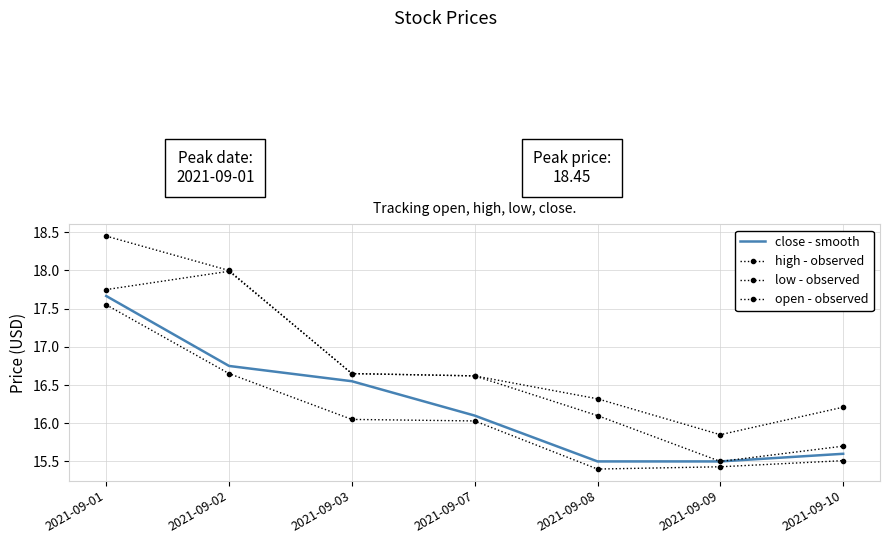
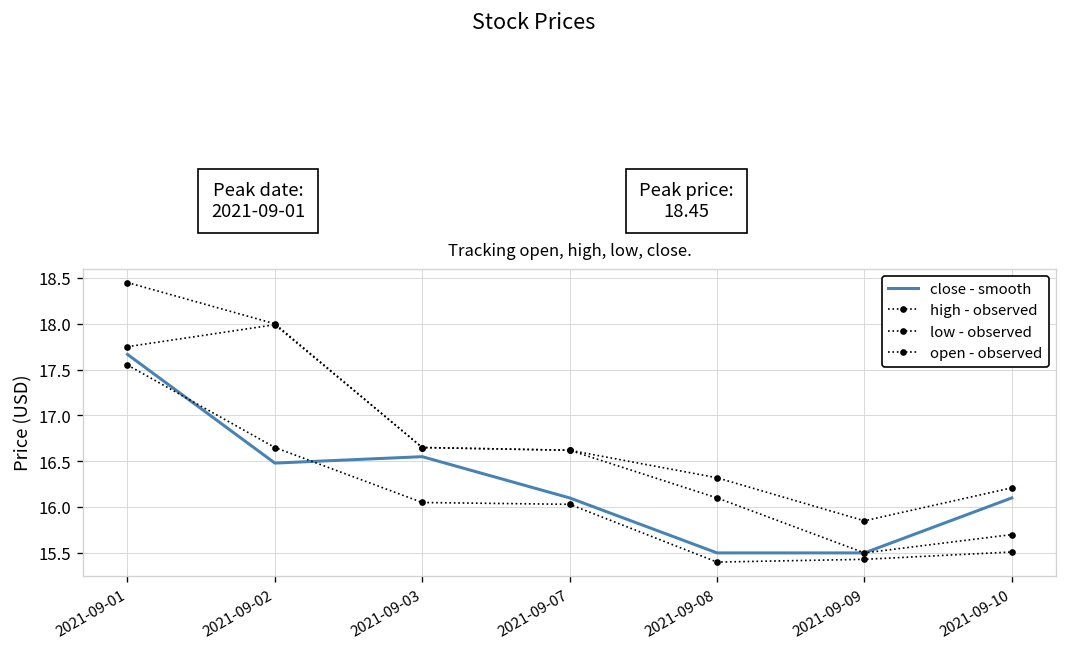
close - smooth, 2021-09-02: 16.8 -> 16.5
close - smooth, 2021-09-10: 15.6 -> 16.1
